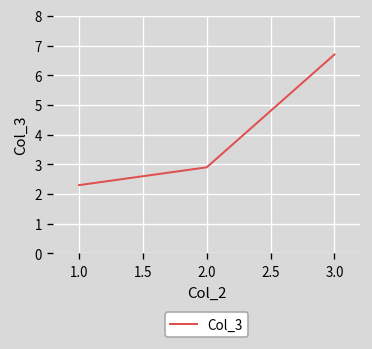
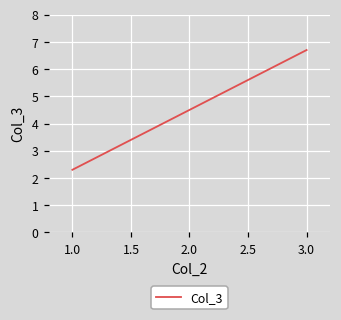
2.0: 2.9 -> 4.5
